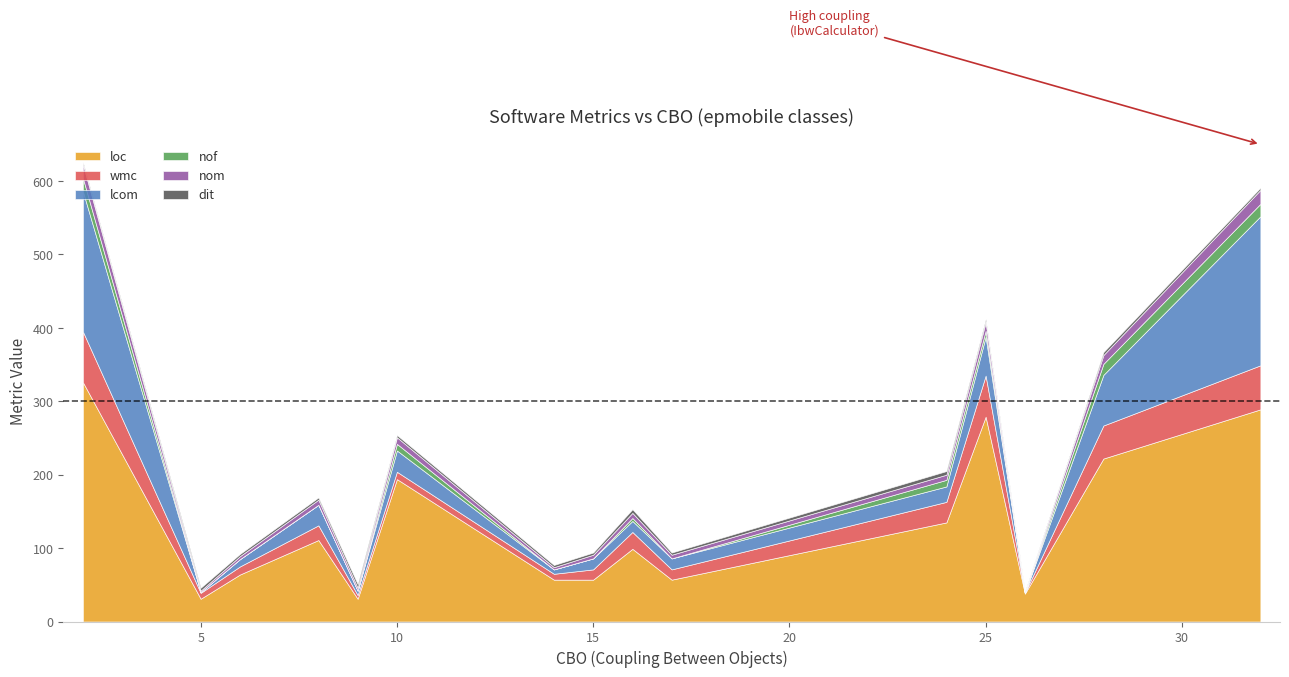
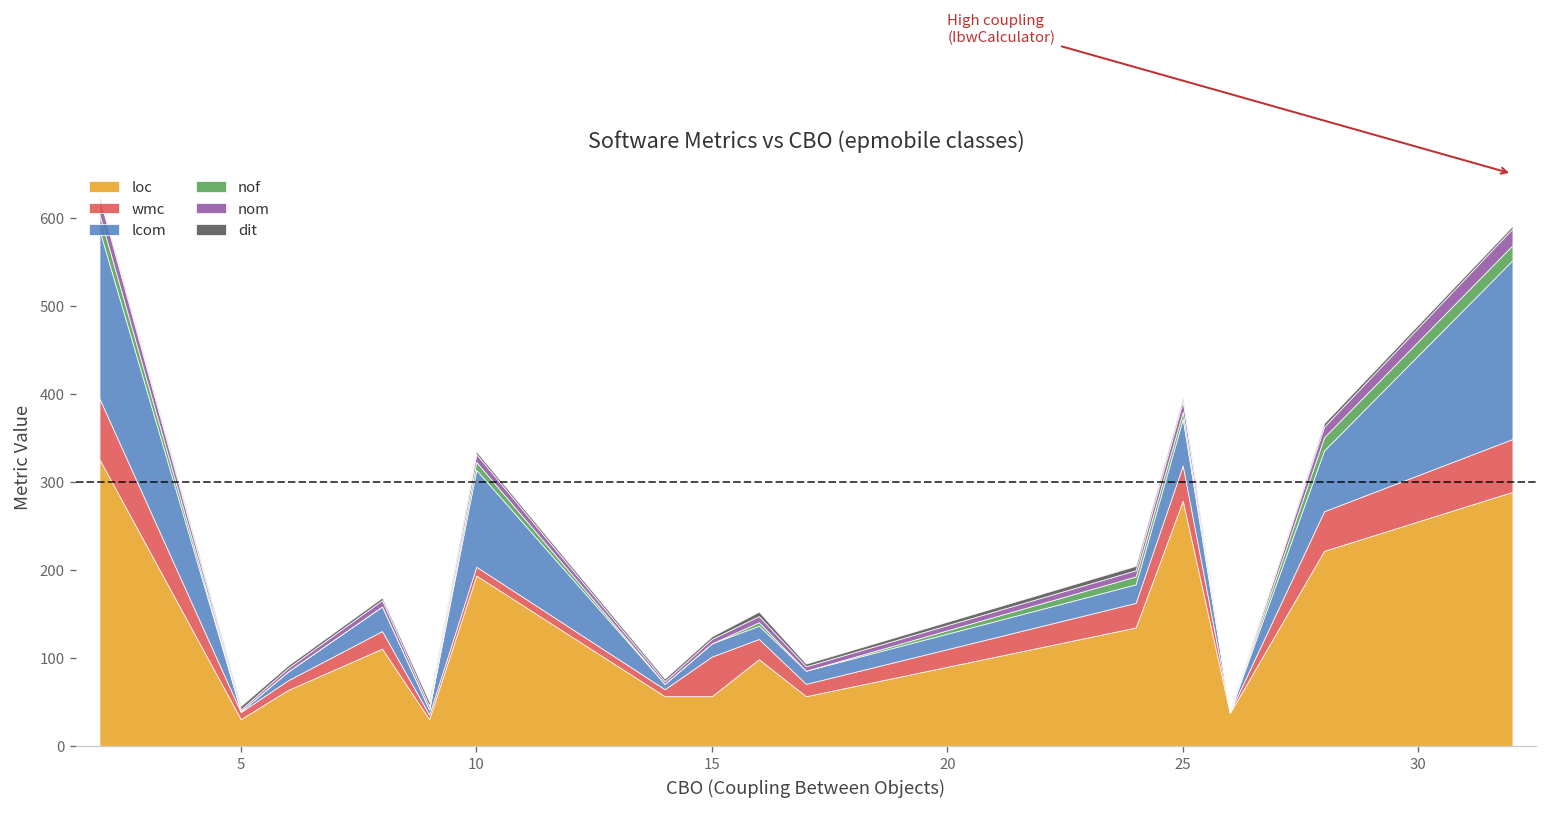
lcom, 10: 30 -> 110
wmc, 15: 10 -> 50
wmc, 25: 60 -> 40
